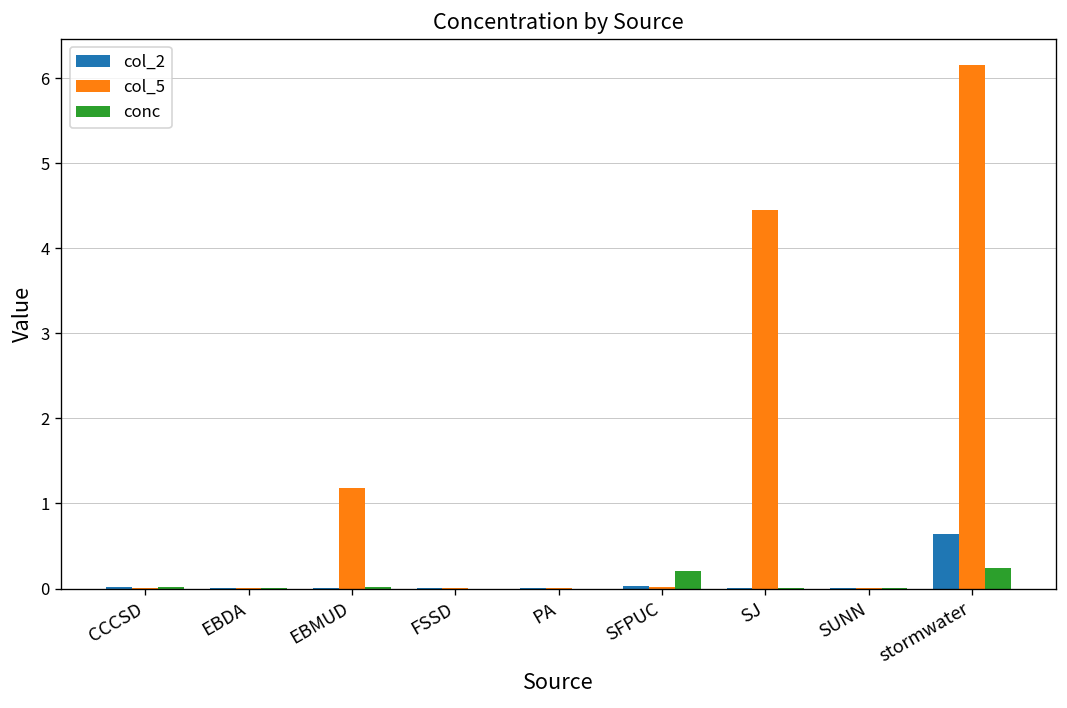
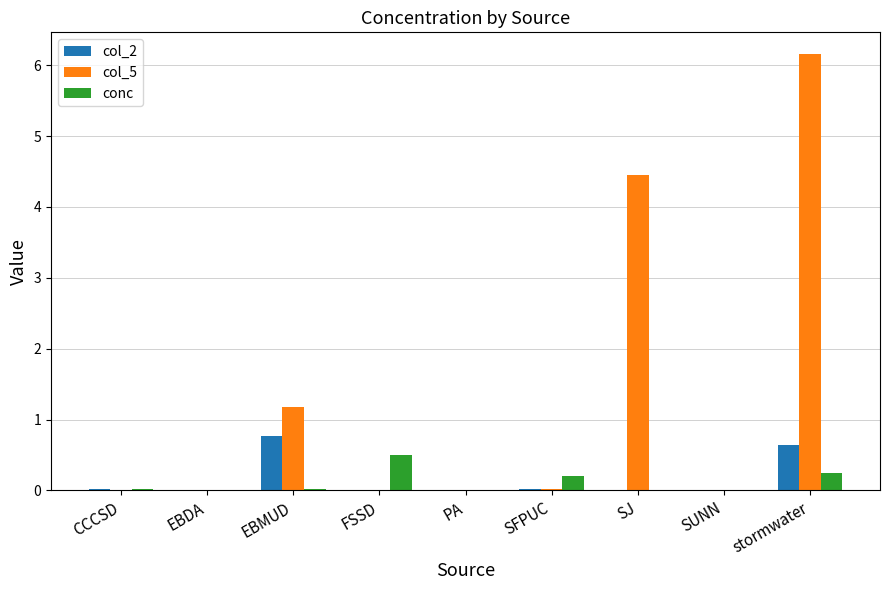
col_2, EBMUD: 0.0 -> 0.8
conc, FSSD: 0.0 -> 0.5
